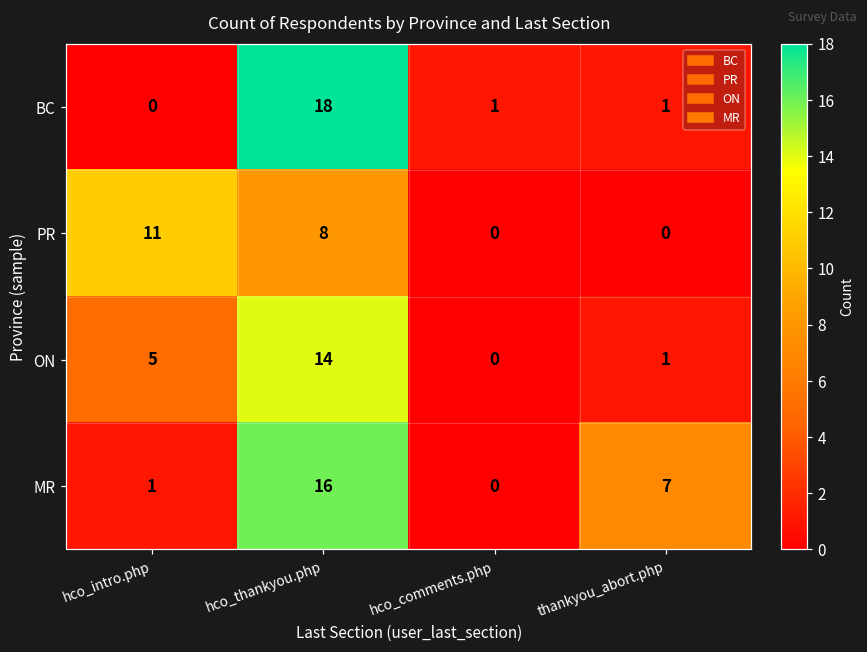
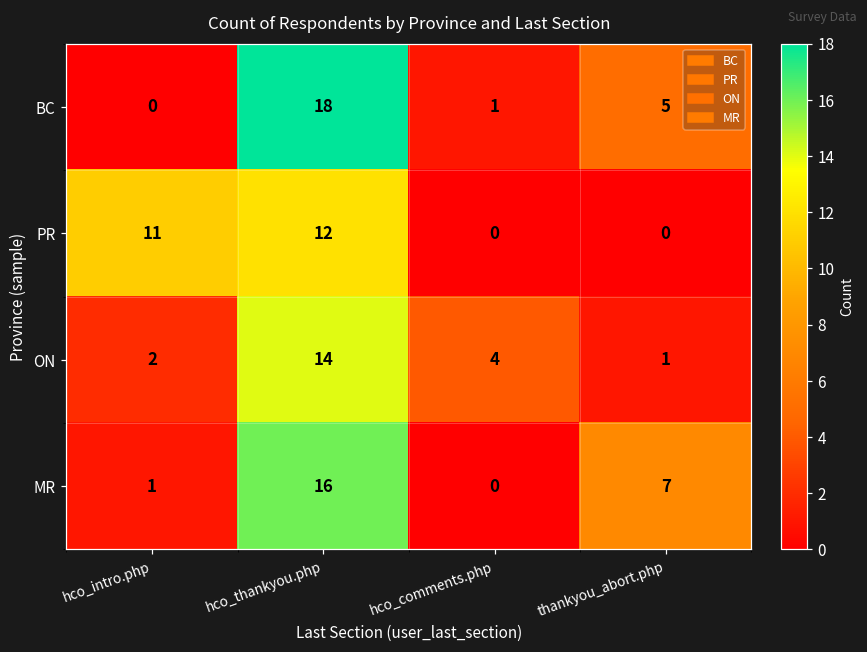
BC, thankyou_abort.php: 1 -> 5
PR, hco_thankyou.php: 8 -> 12
ON, hco_intro.php: 5 -> 2
ON, hco_comments.php: 0 -> 4
